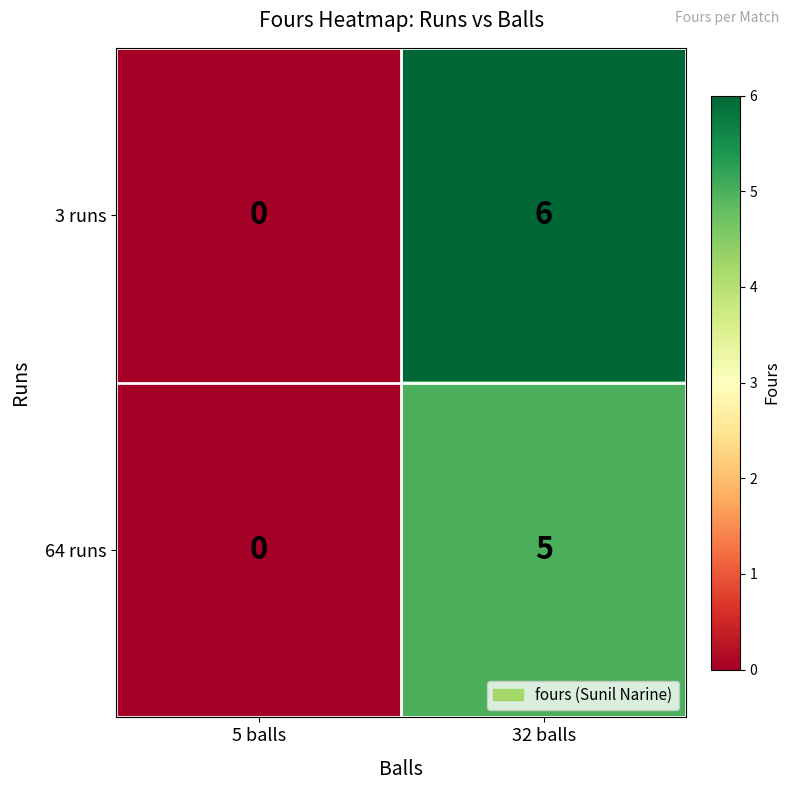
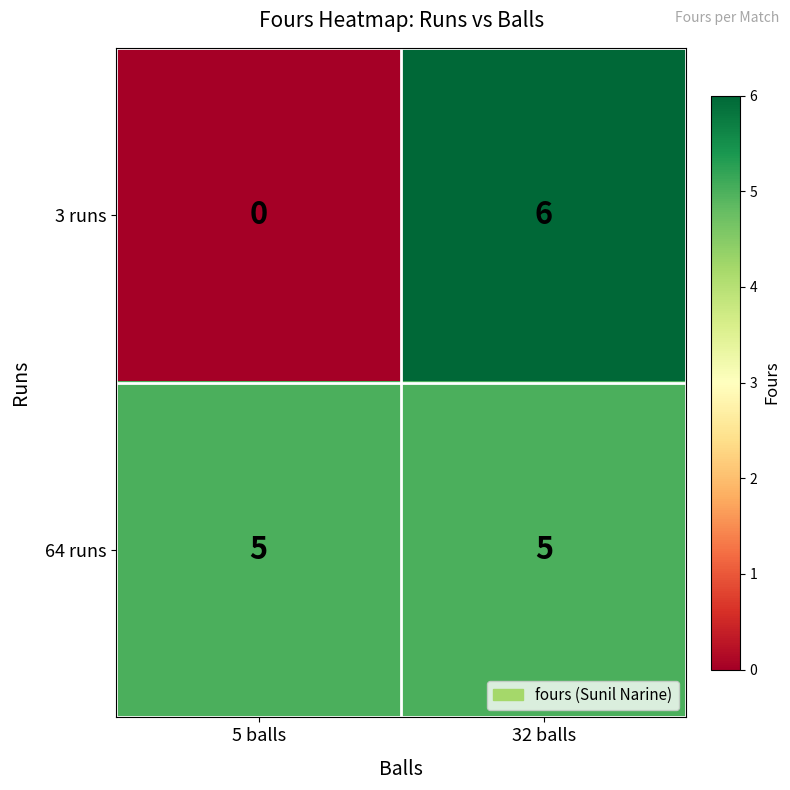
64 runs, 5 balls: 0 -> 5
